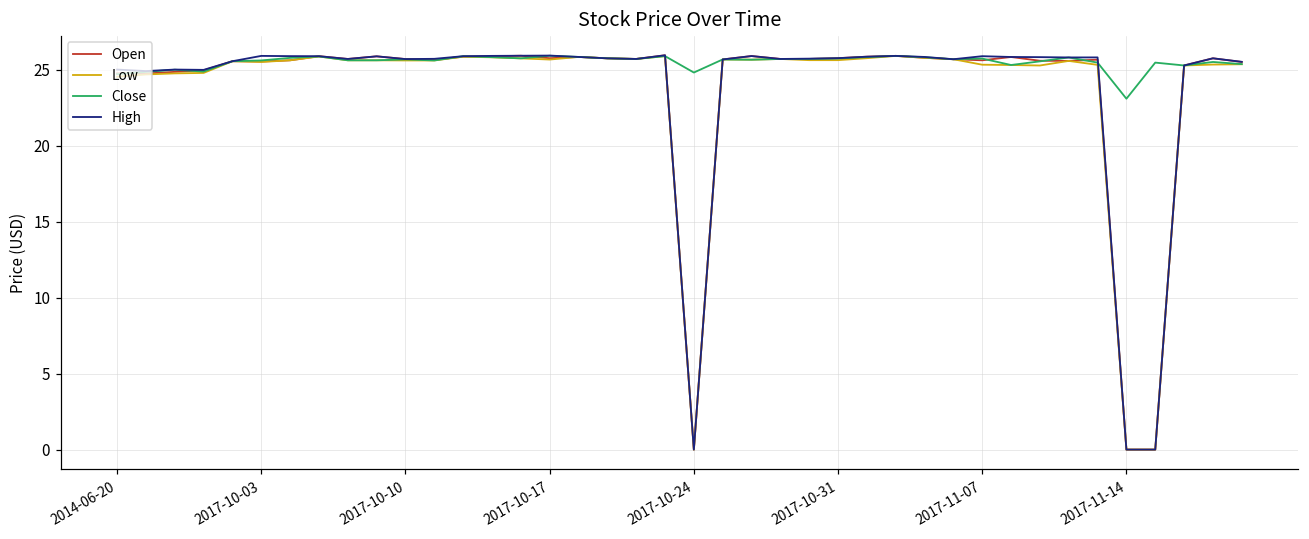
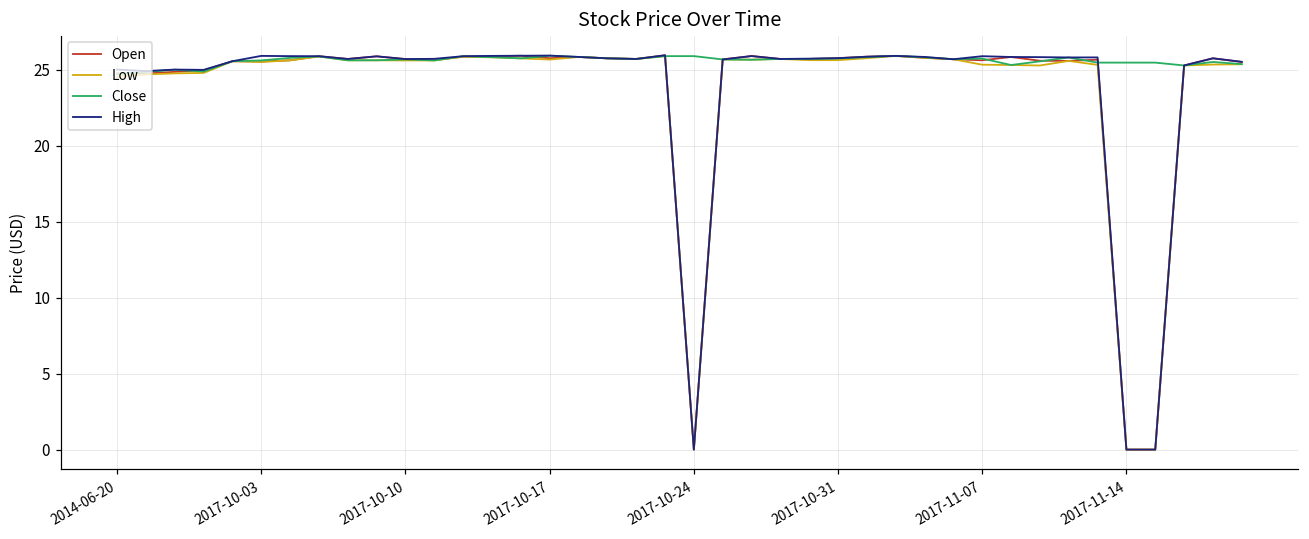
Close, 2017-10-24: 24.8 -> 25.9
Close, 2017-11-14: 23.1 -> 25.5
